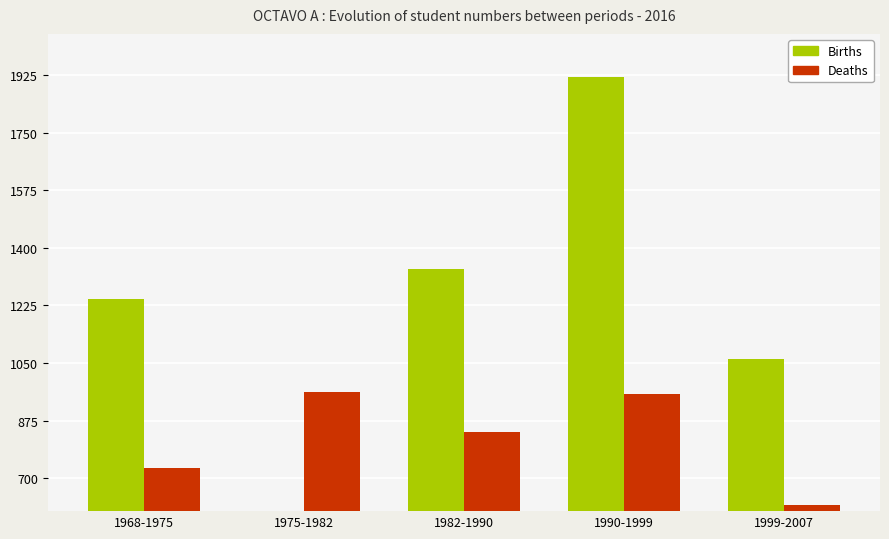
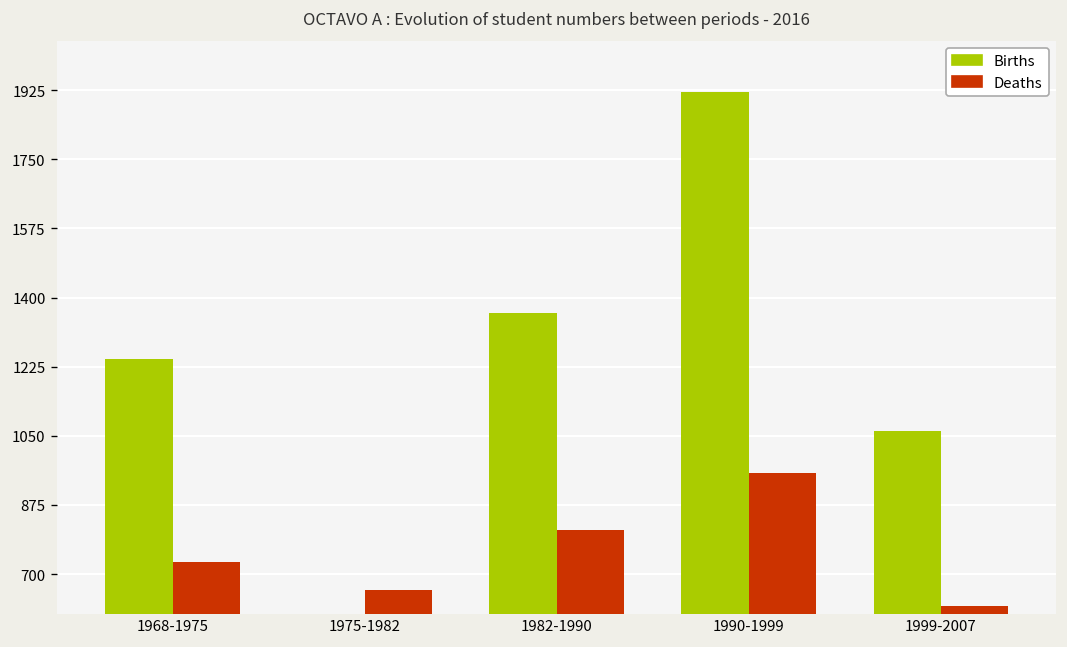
Deaths, 1975-1982: 960 -> 660
Births, 1982-1990: 1340 -> 1360
Deaths, 1982-1990: 840 -> 810
